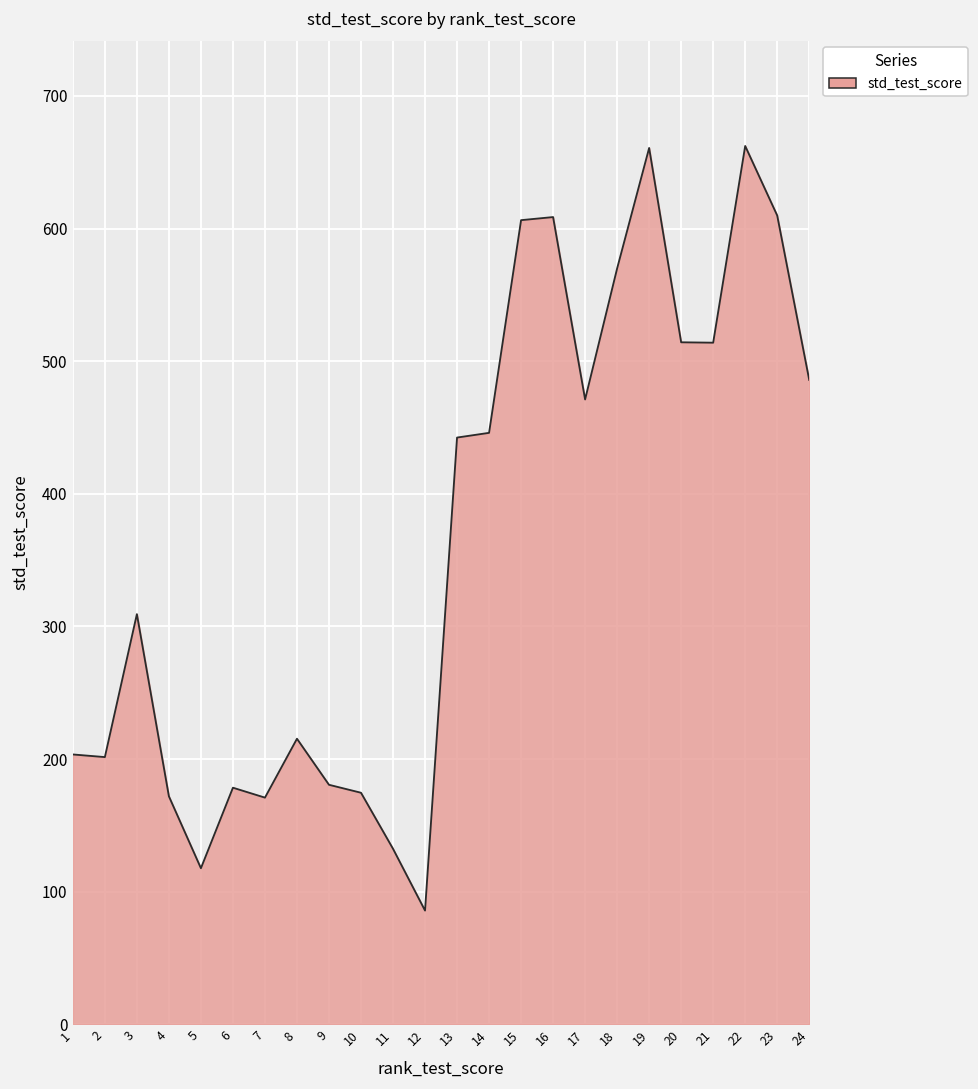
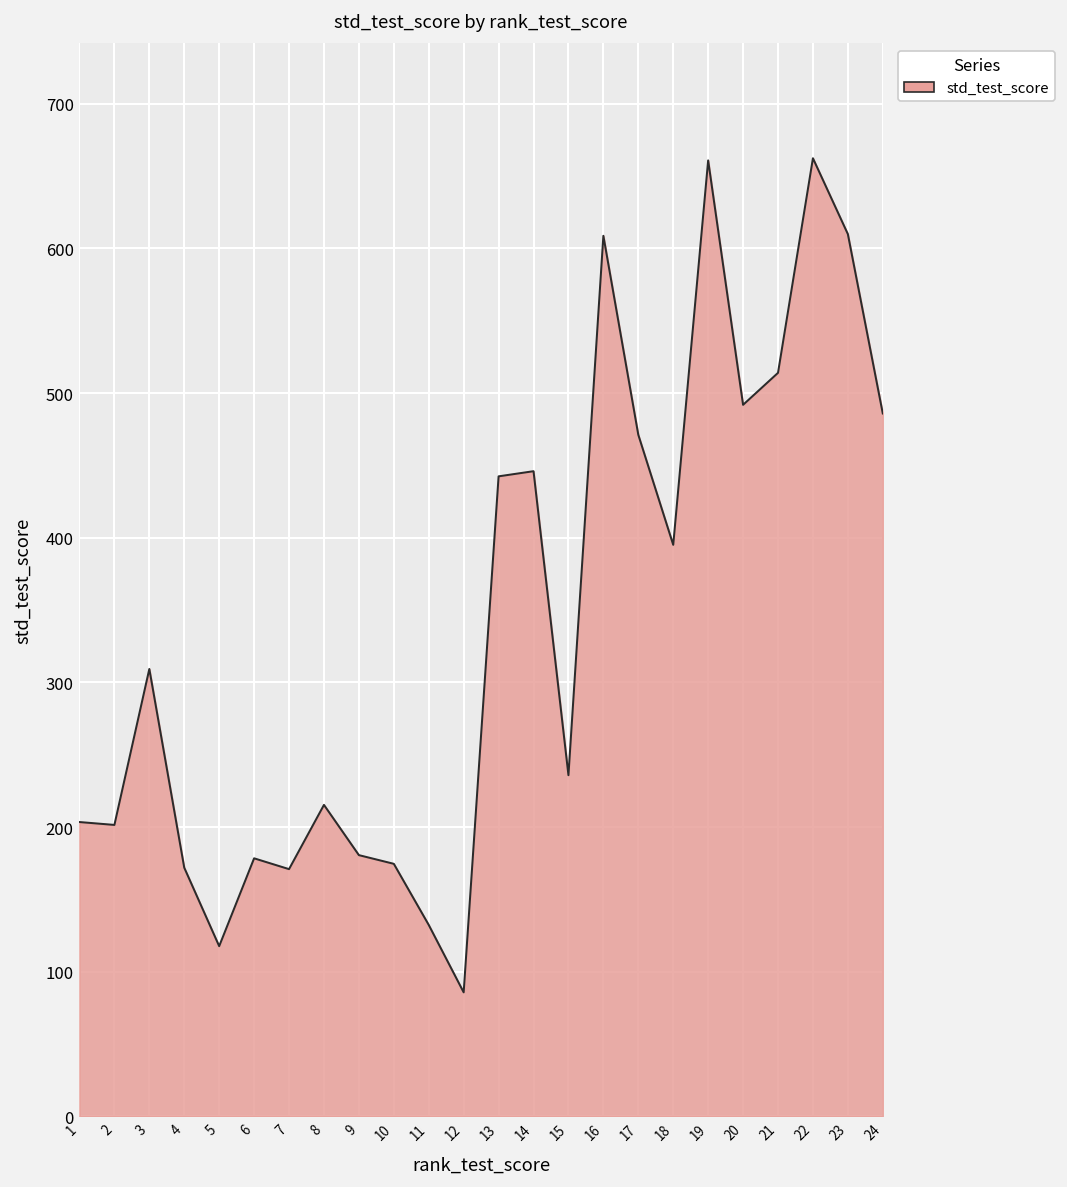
15: 606 -> 236
18: 570 -> 395
20: 514 -> 492
